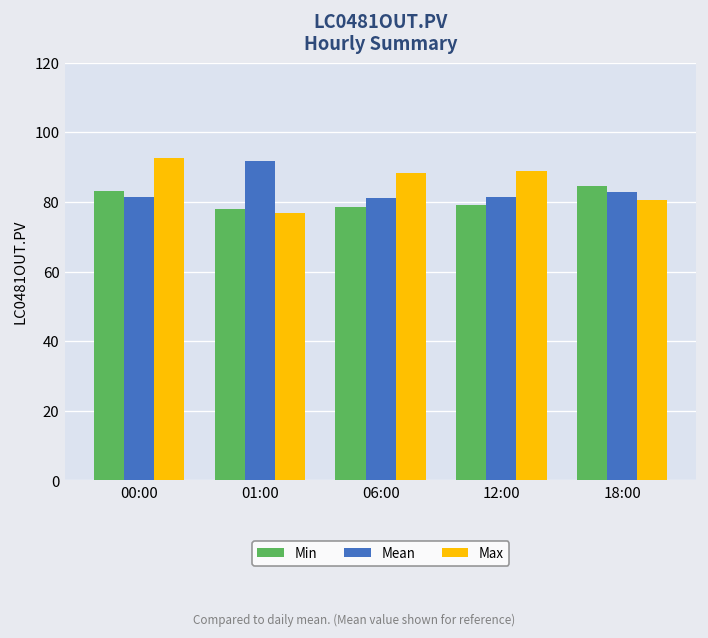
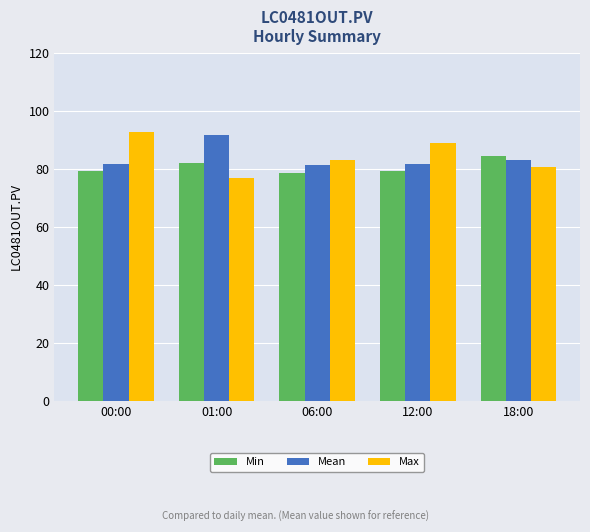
Min, 00:00: 83 -> 79
Min, 01:00: 78 -> 82
Max, 06:00: 88 -> 83
